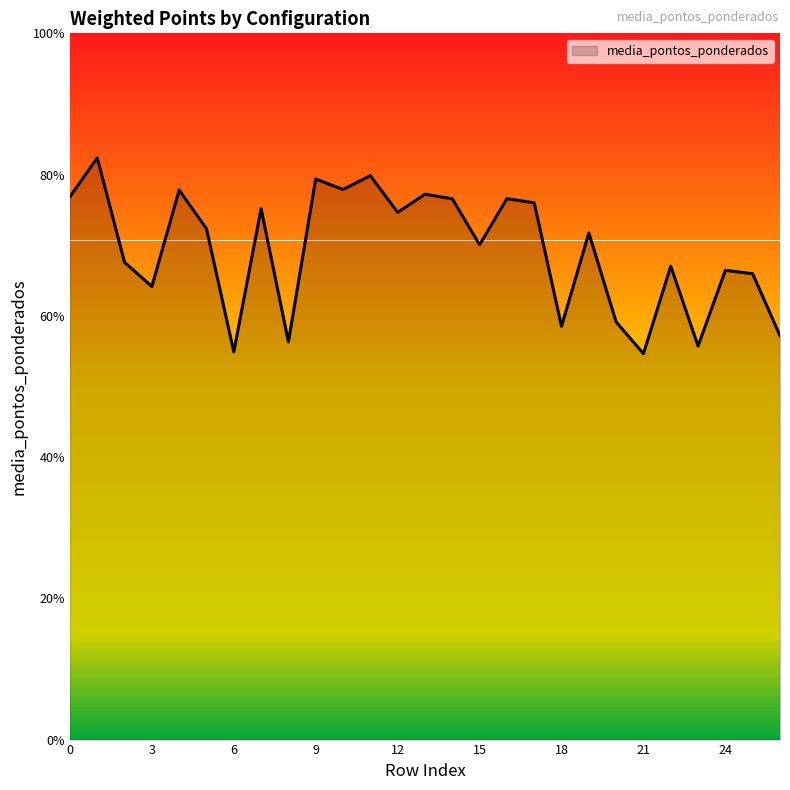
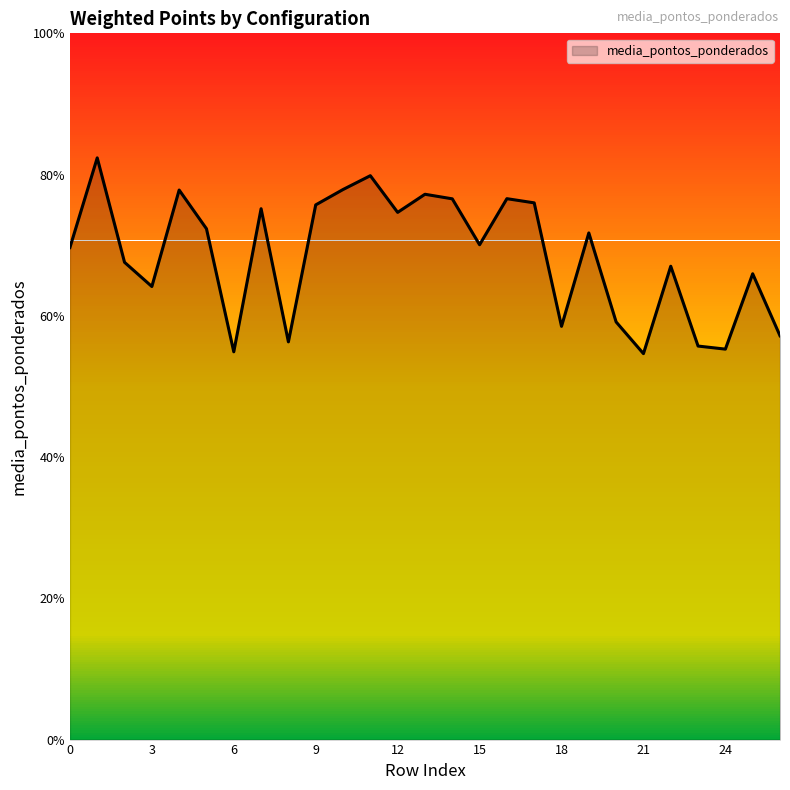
0: 77% -> 70%
9: 79% -> 76%
24: 66% -> 55%
